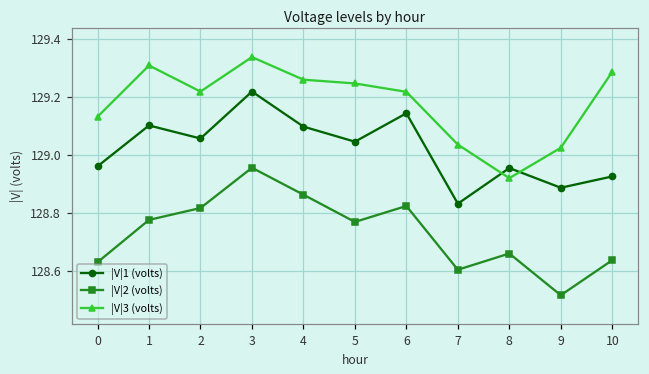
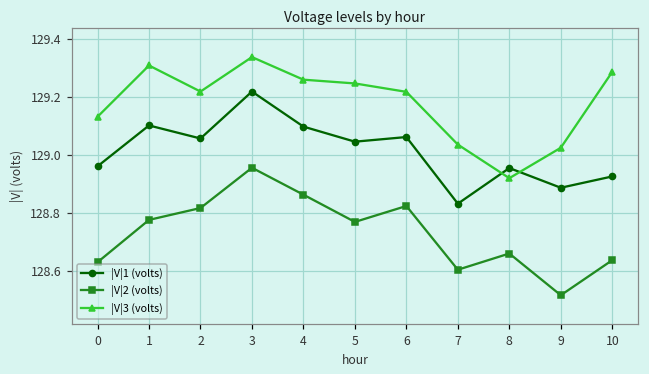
|V|1 (volts), 6: 129.15 -> 129.06
